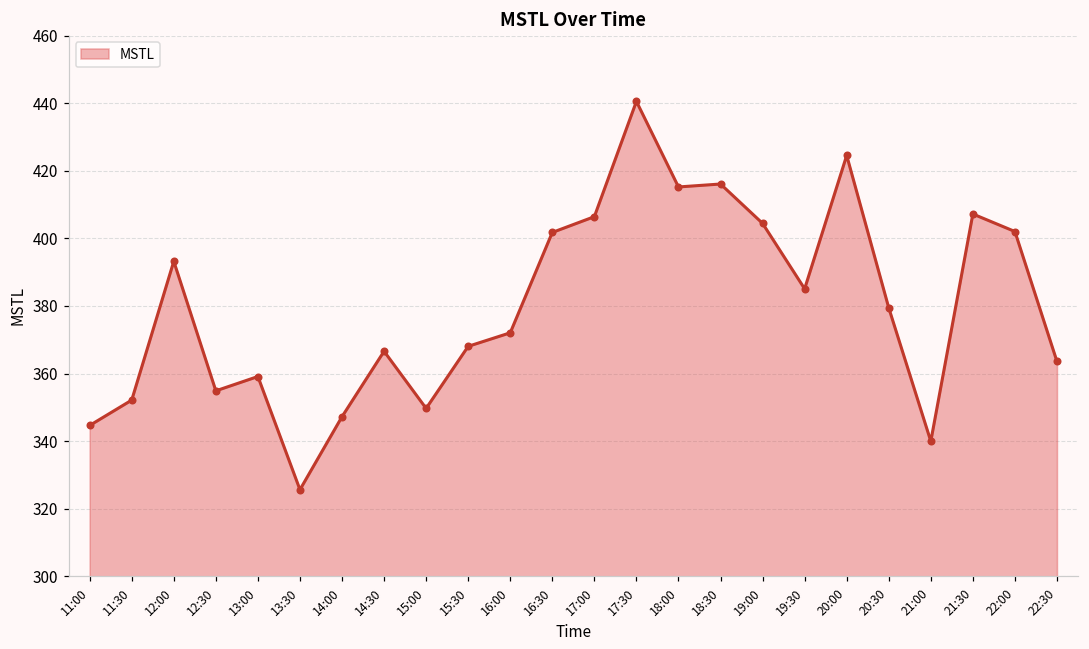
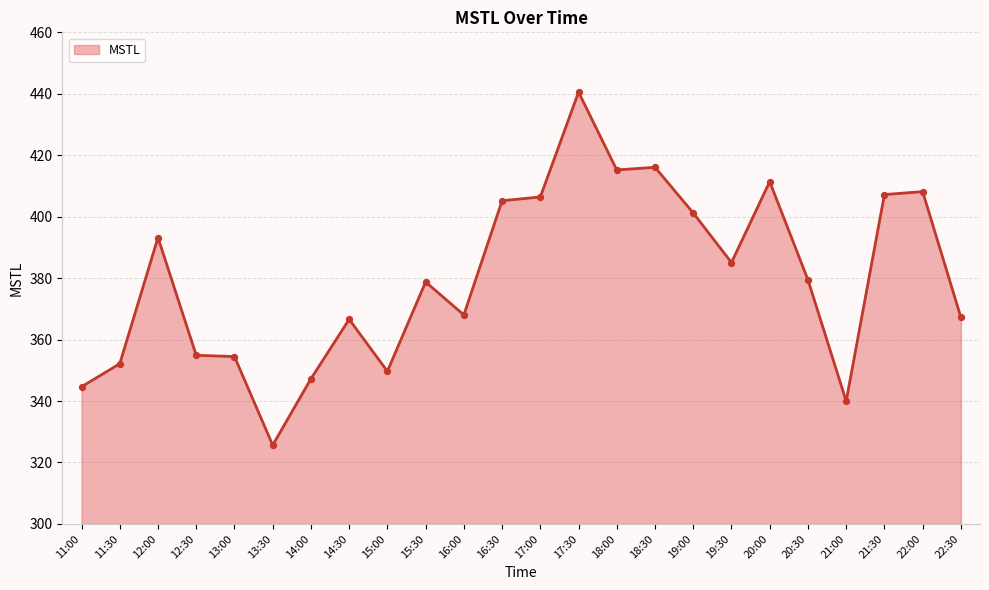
13:00: 359 -> 354
15:30: 368 -> 379
16:00: 372 -> 368
16:30: 402 -> 405
19:00: 404 -> 401
20:00: 425 -> 411
22:00: 402 -> 408
22:30: 364 -> 367
